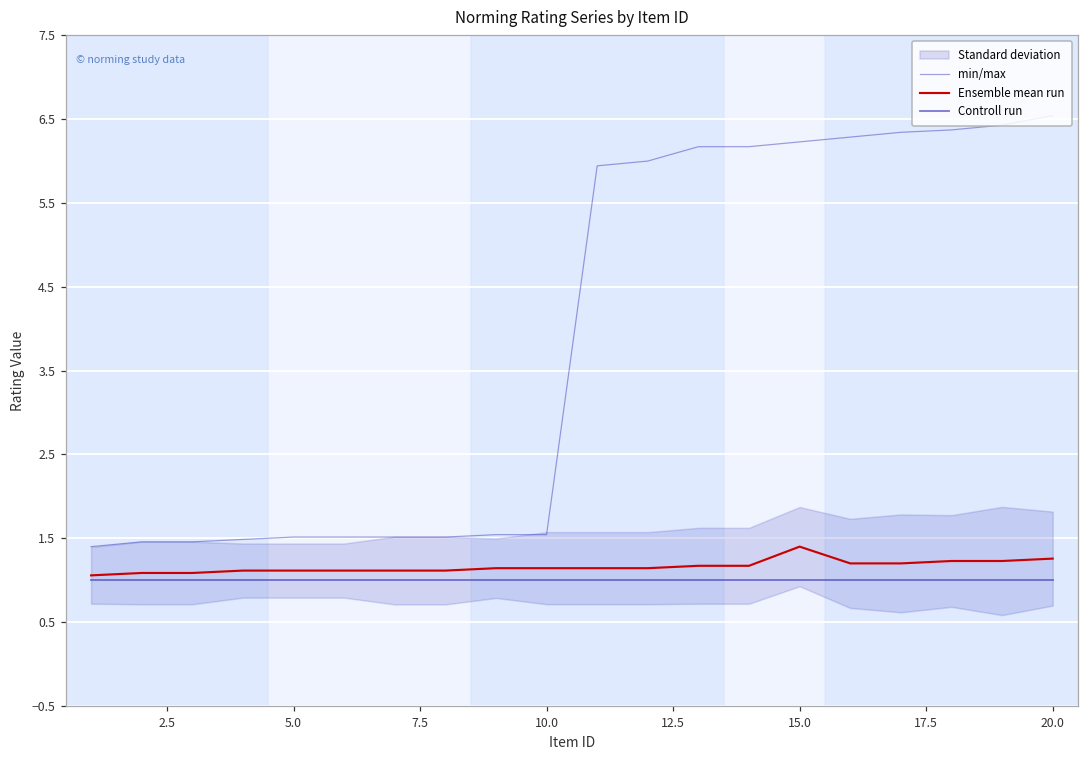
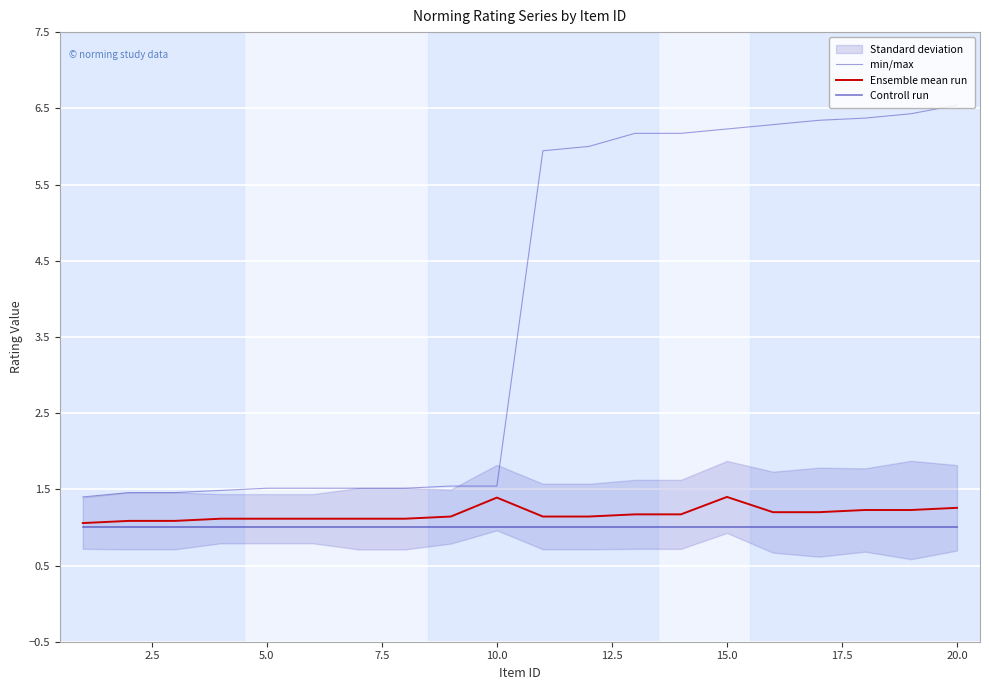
Ensemble mean run, 10.0: 1.1 -> 1.4
